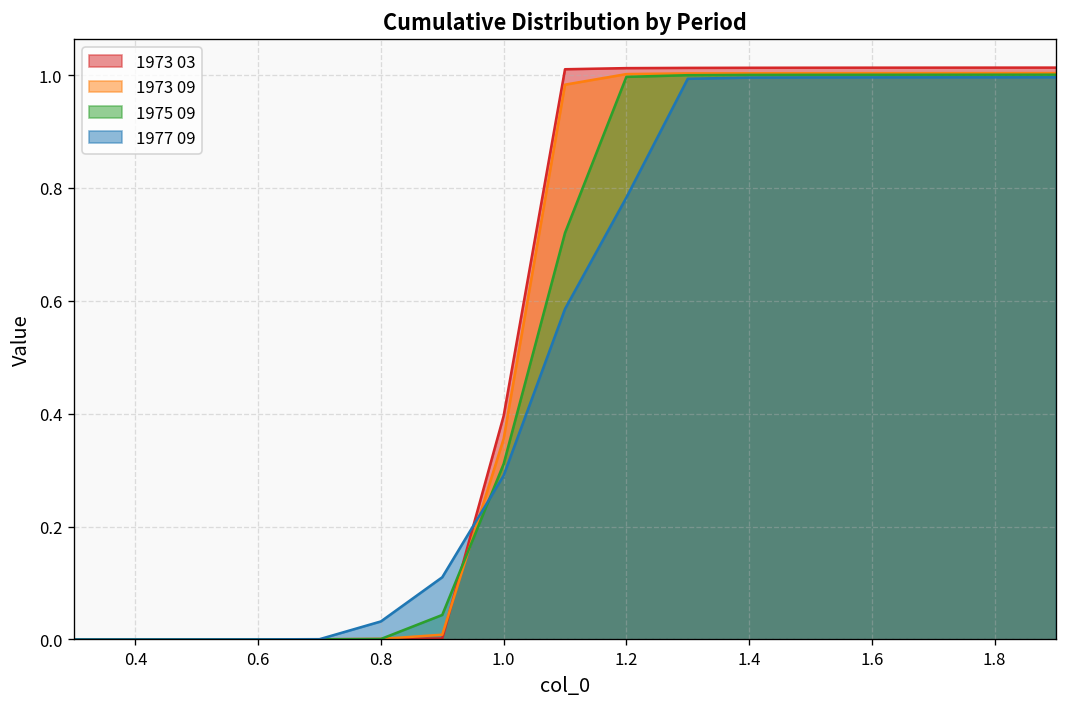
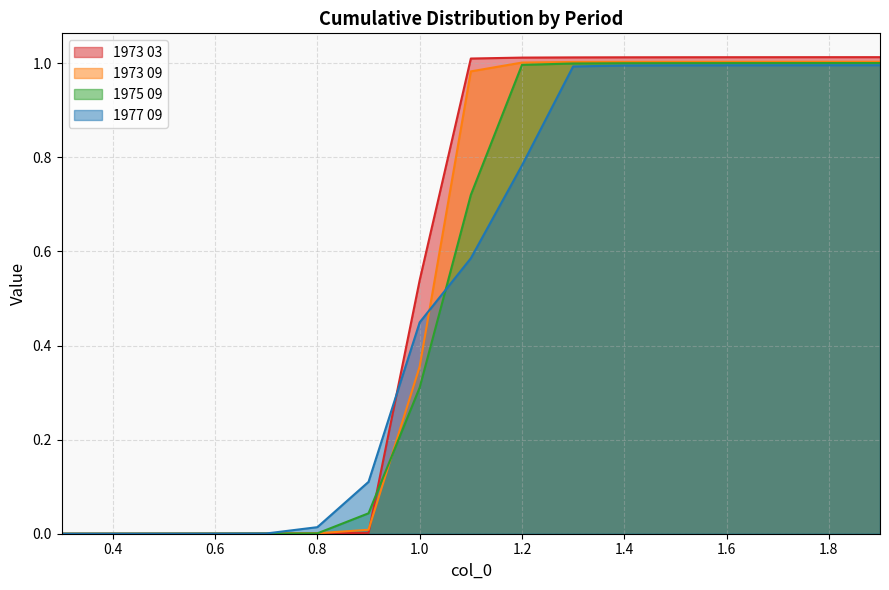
1977 09, 0.8: 0.03 -> 0.01
1973 03, 1.0: 0.40 -> 0.54
1977 09, 1.0: 0.29 -> 0.45
